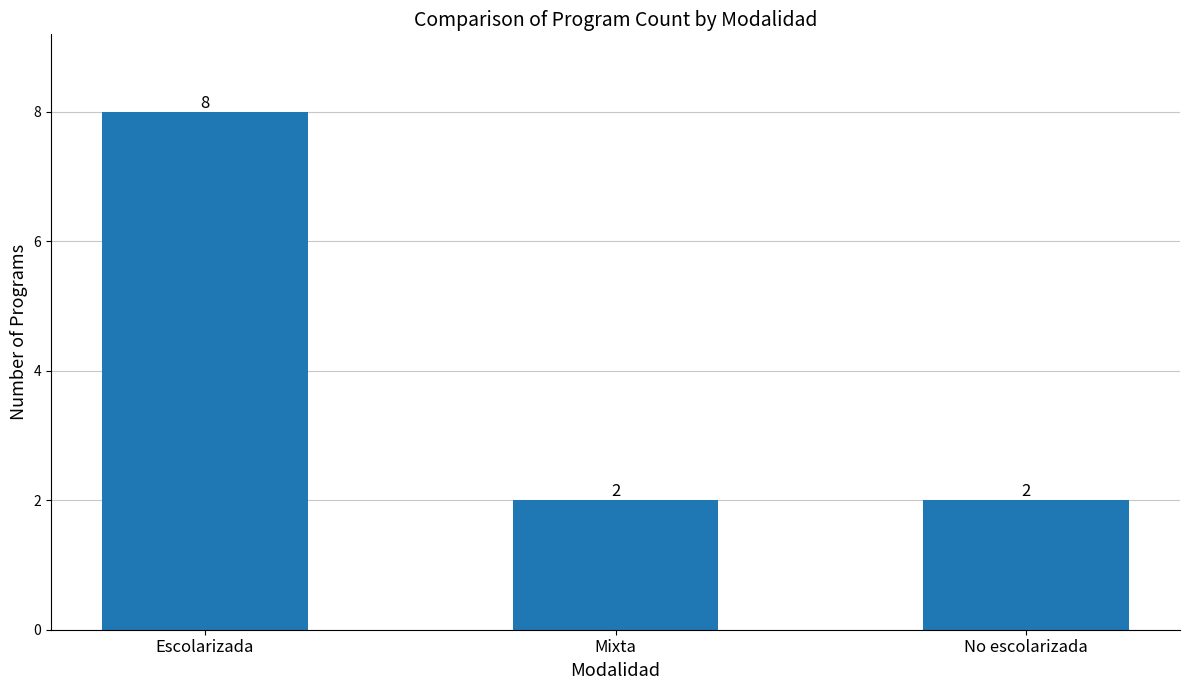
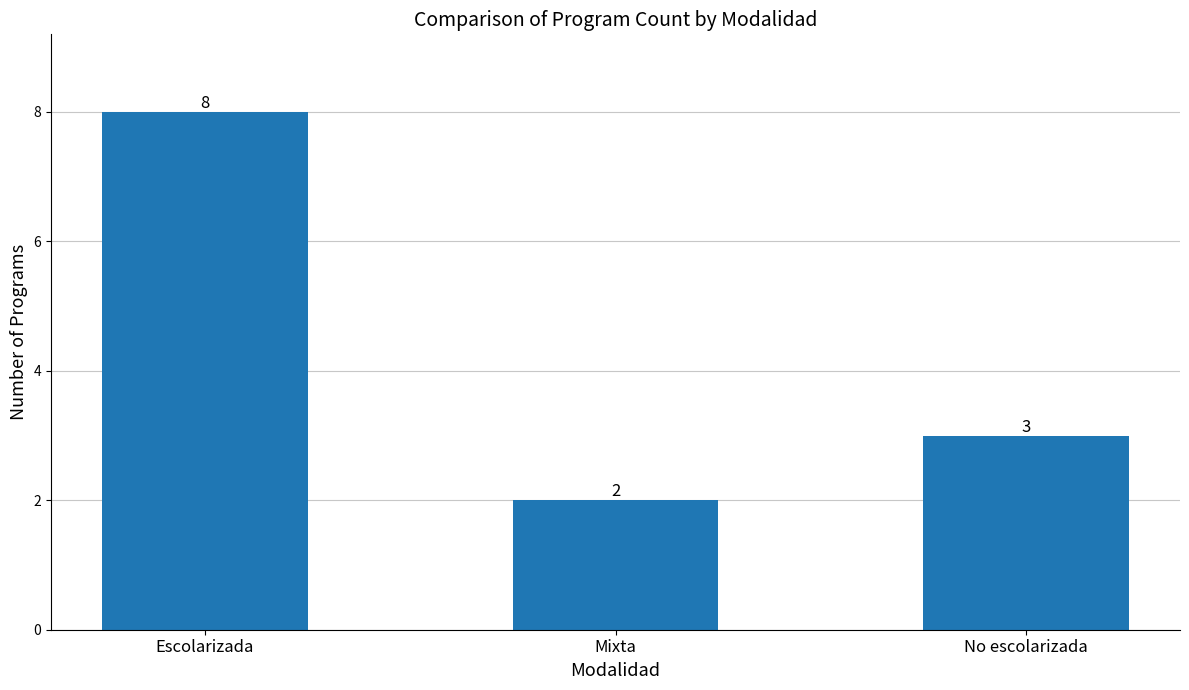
No escolarizada: 2 -> 3
